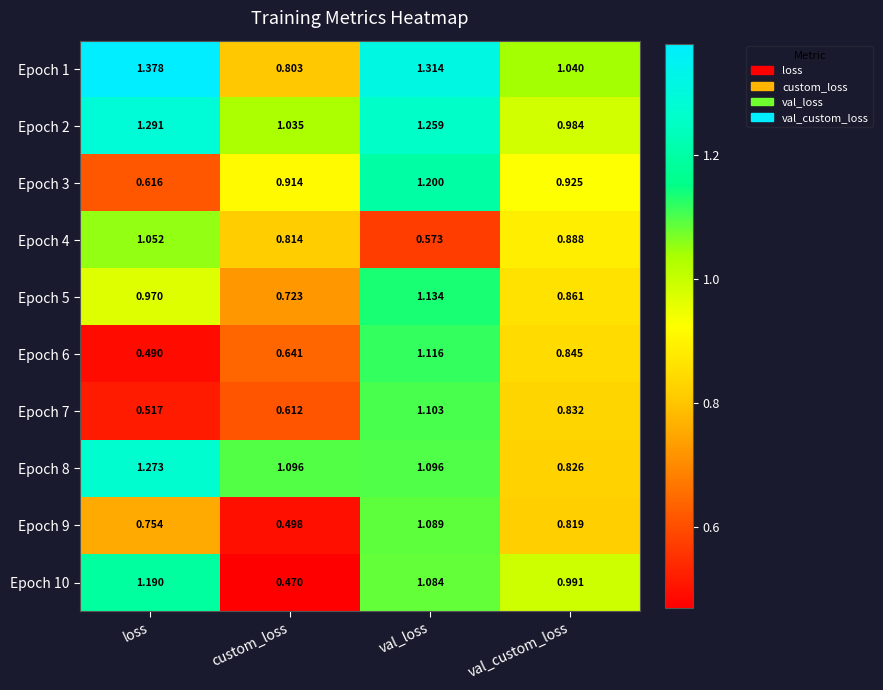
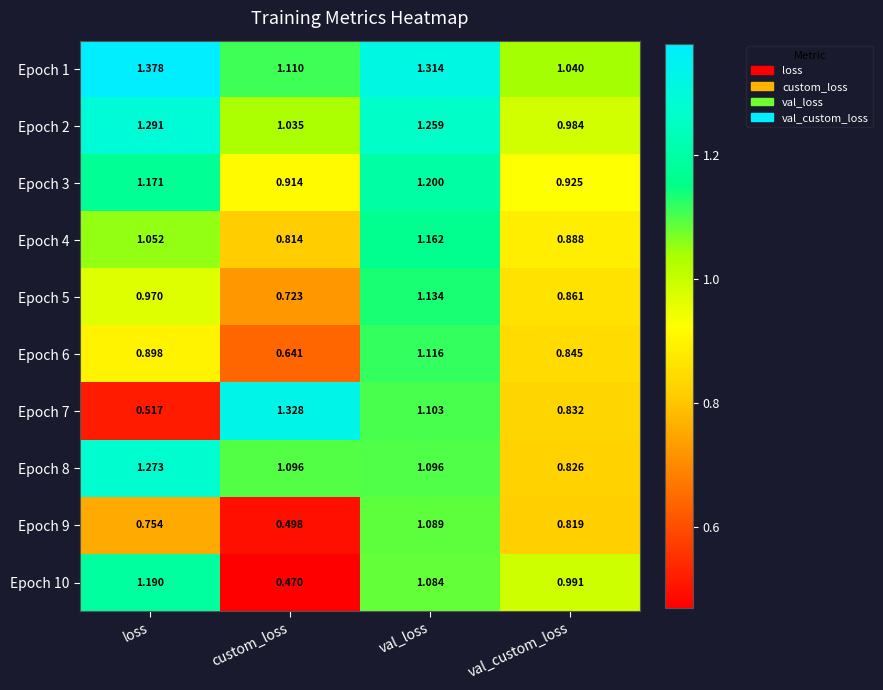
Epoch 1, custom_loss: 0.803 -> 1.110
Epoch 3, loss: 0.616 -> 1.171
Epoch 4, val_loss: 0.573 -> 1.162
Epoch 6, loss: 0.490 -> 0.898
Epoch 7, custom_loss: 0.612 -> 1.328
